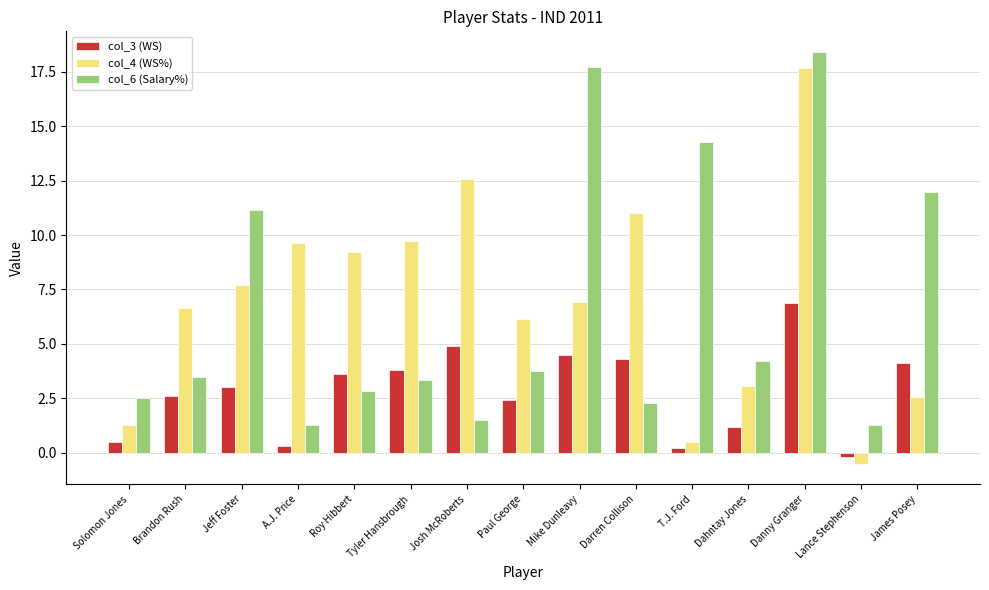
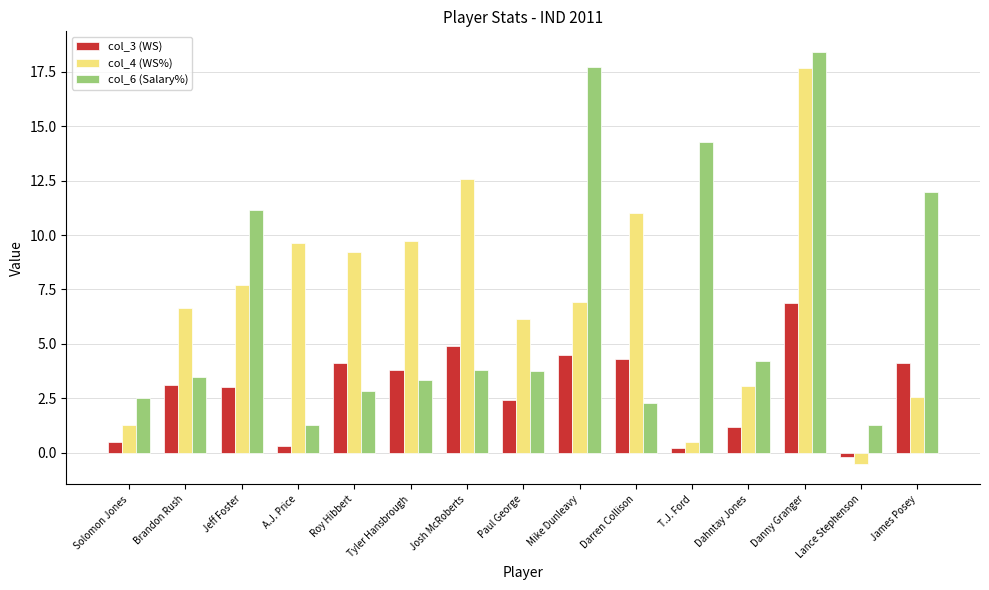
col_3 (WS), Brandon Rush: 2.6 -> 3.1
col_3 (WS), Roy Hibbert: 3.6 -> 4.1
col_6 (Salary%), Josh McRoberts: 1.5 -> 3.8
